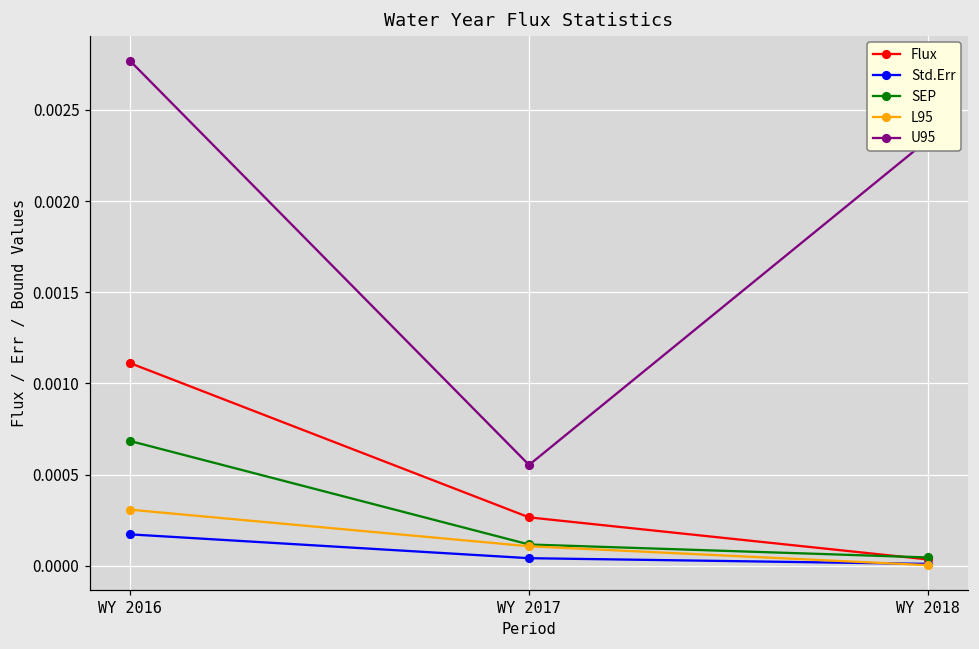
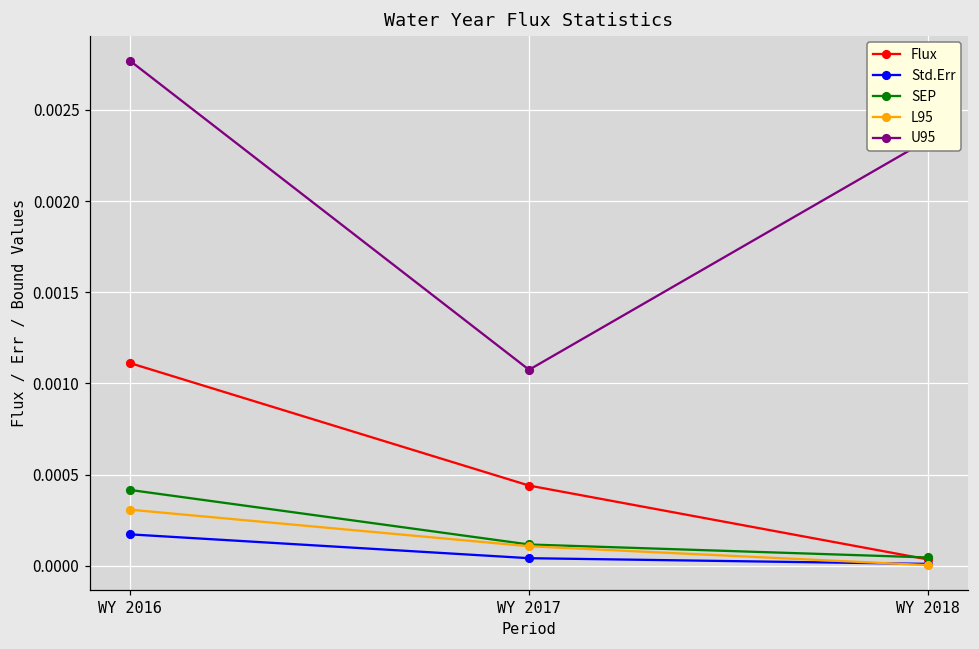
SEP, WY 2016: 0.00068 -> 0.00042
Flux, WY 2017: 0.00027 -> 0.00044
U95, WY 2017: 0.00055 -> 0.00107
